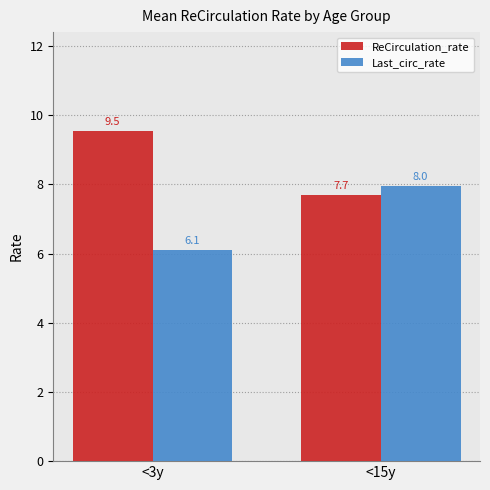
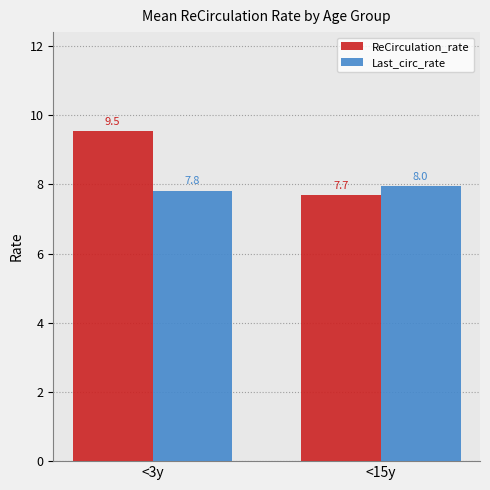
Last_circ_rate, <3y: 6.1 -> 7.8
